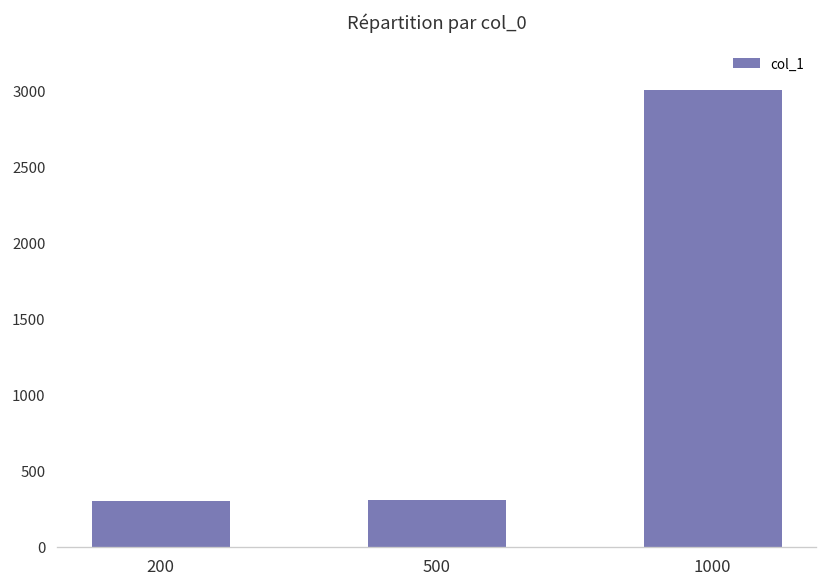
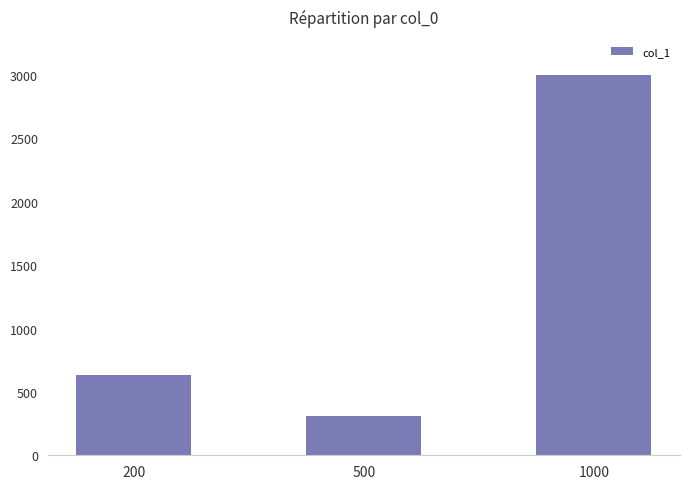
200: 300 -> 630
